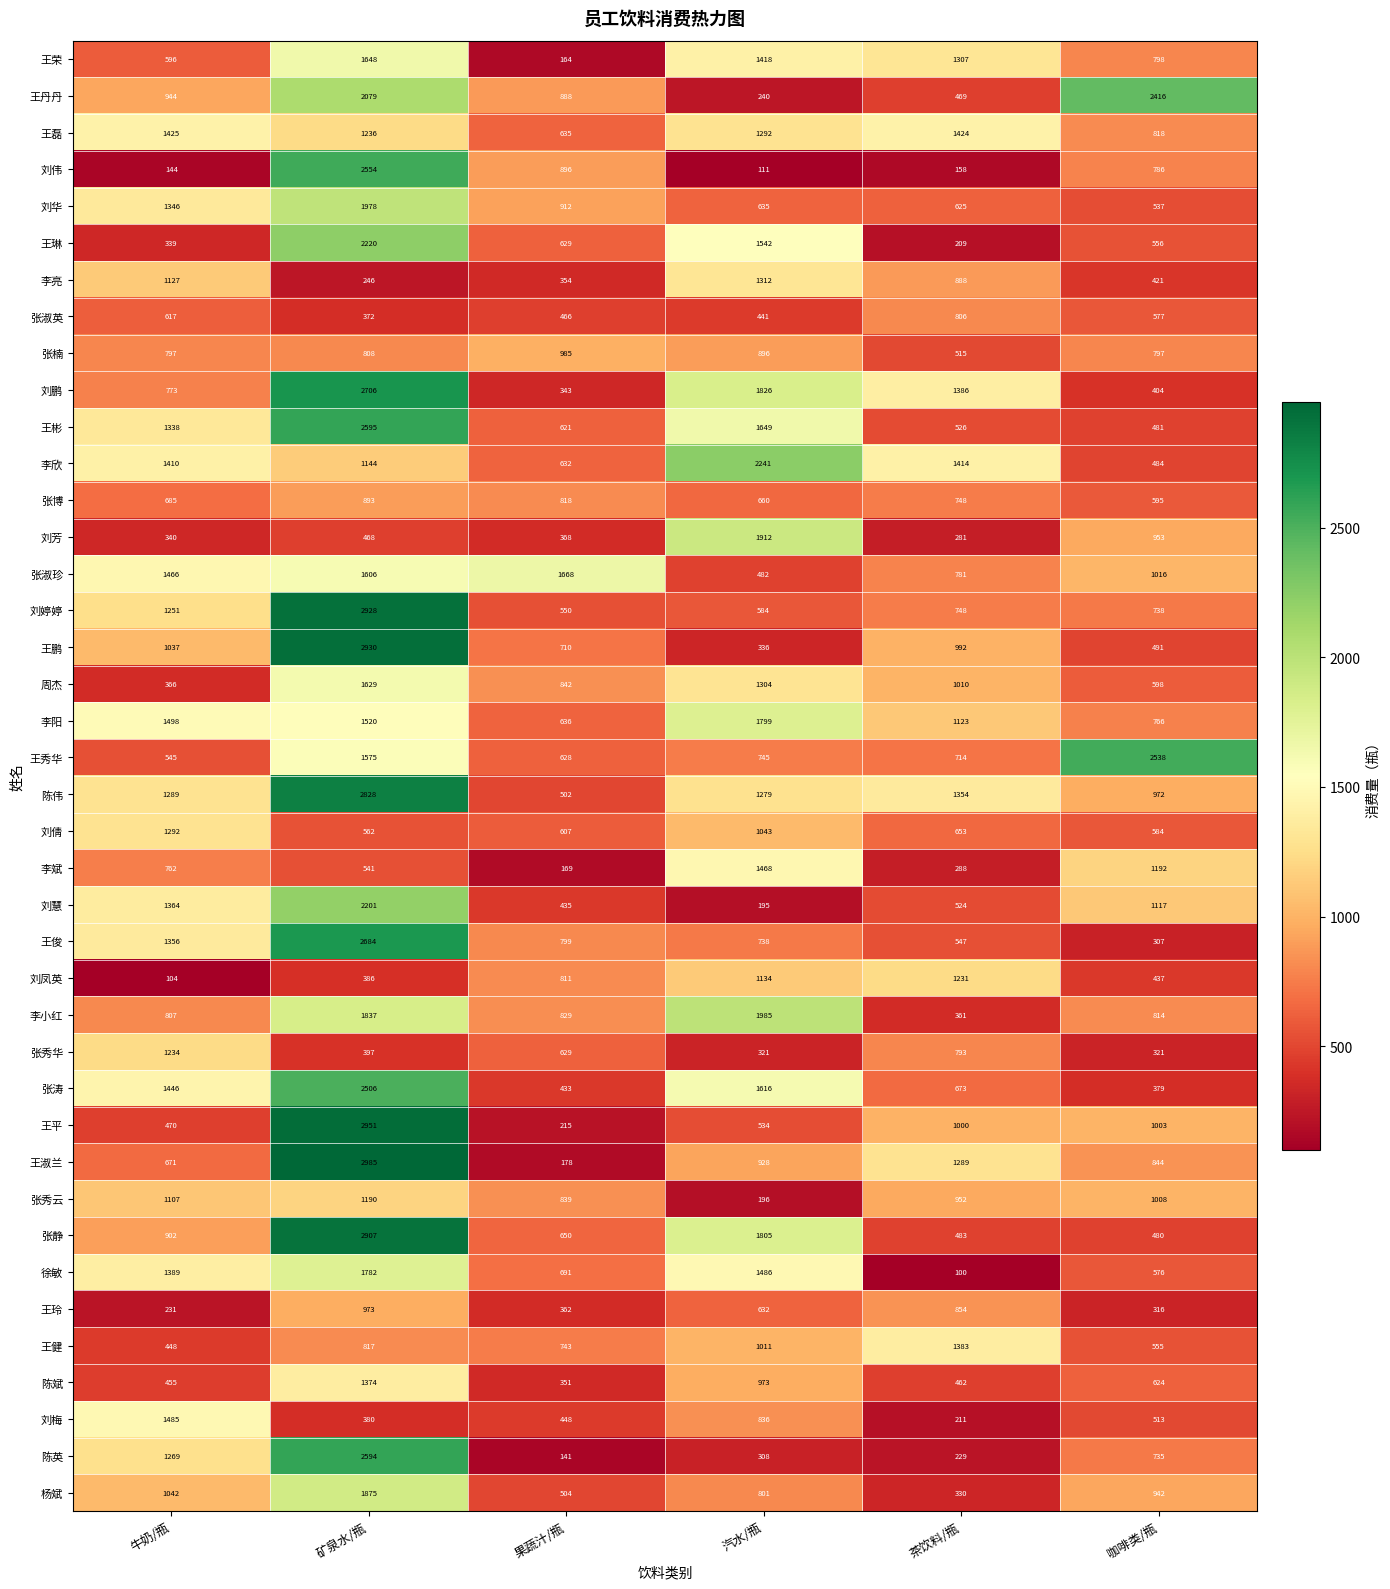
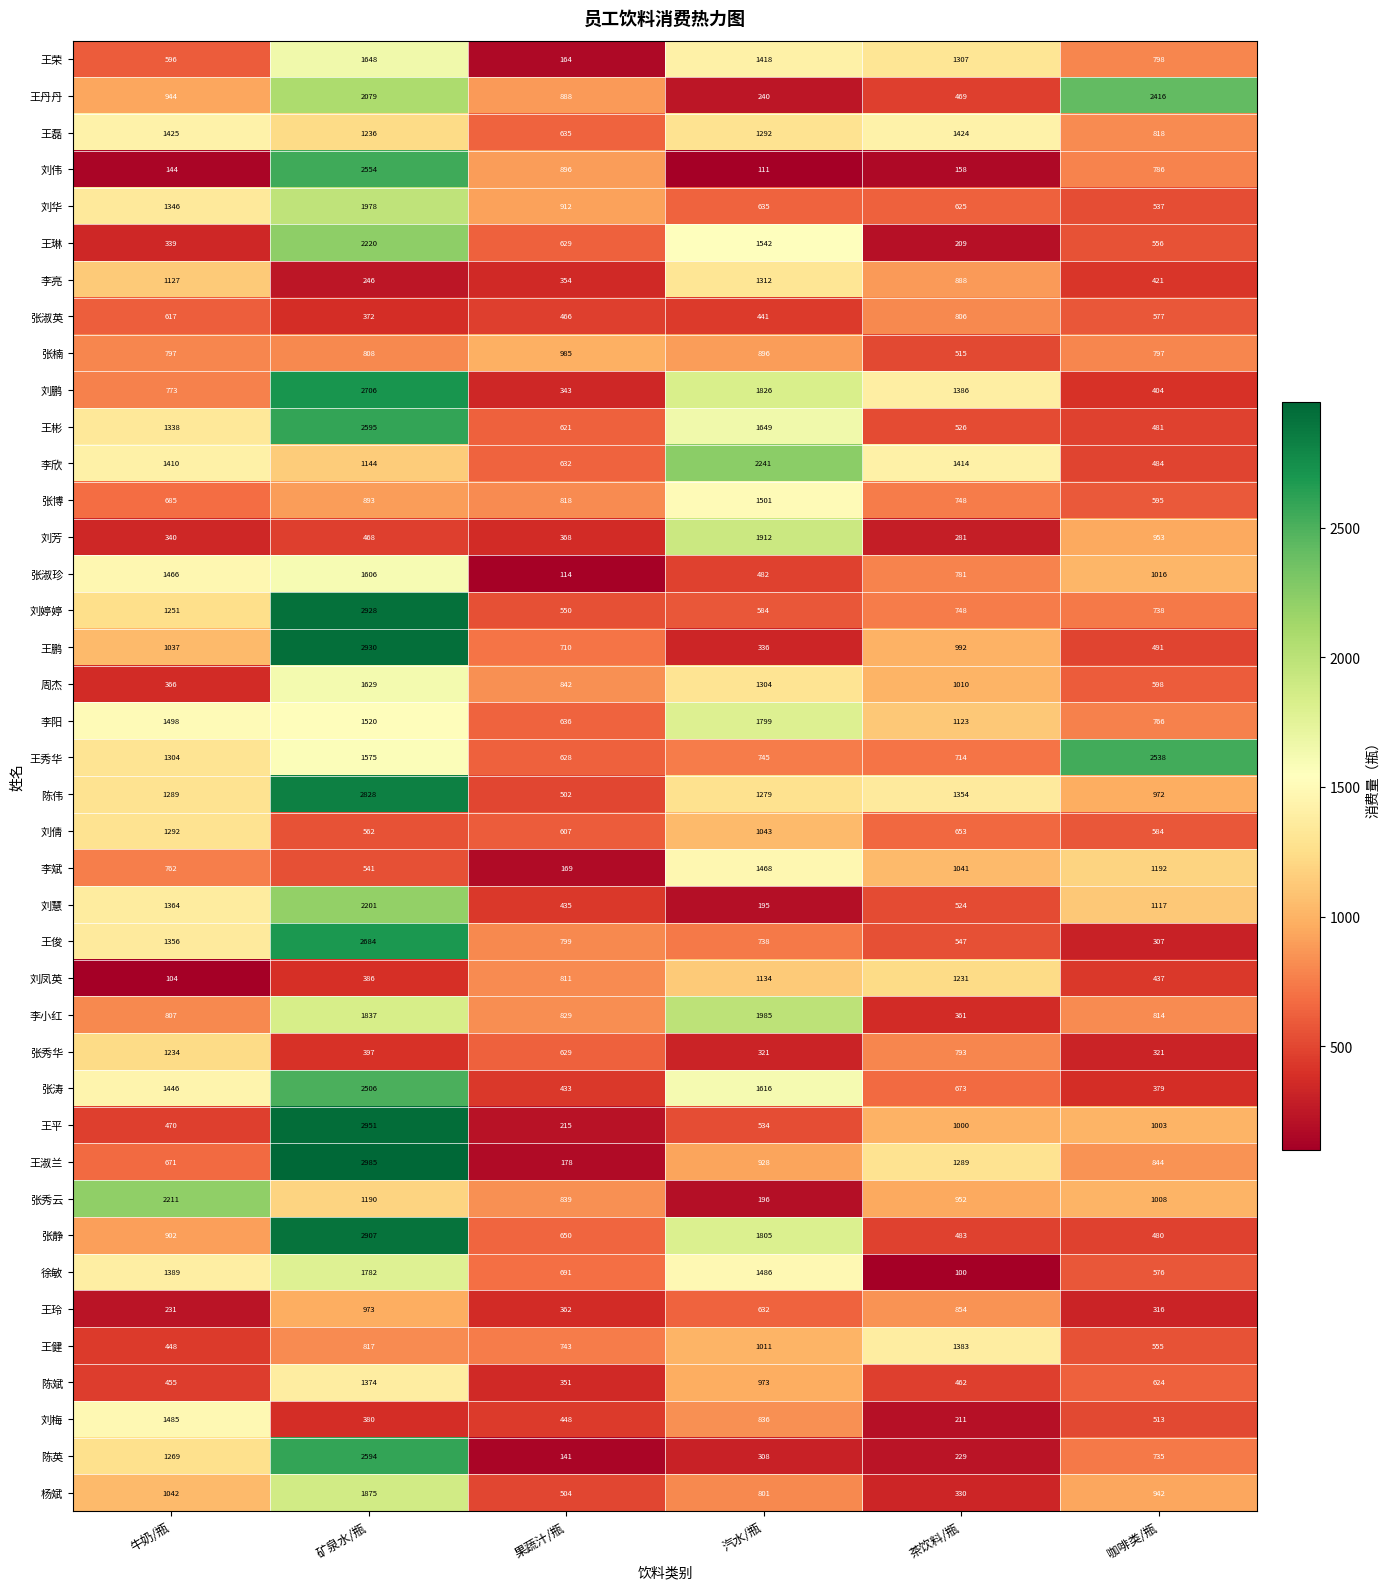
张博, 汽水/瓶: 660 -> 1501
张淑珍, 果蔬汁/瓶: 1668 -> 114
王秀华, 牛奶/瓶: 545 -> 1304
李斌, 茶饮料/瓶: 288 -> 1041
张秀云, 牛奶/瓶: 1107 -> 2211
